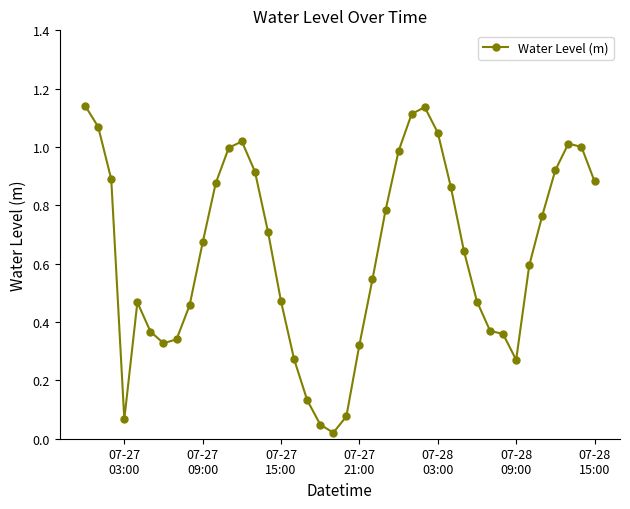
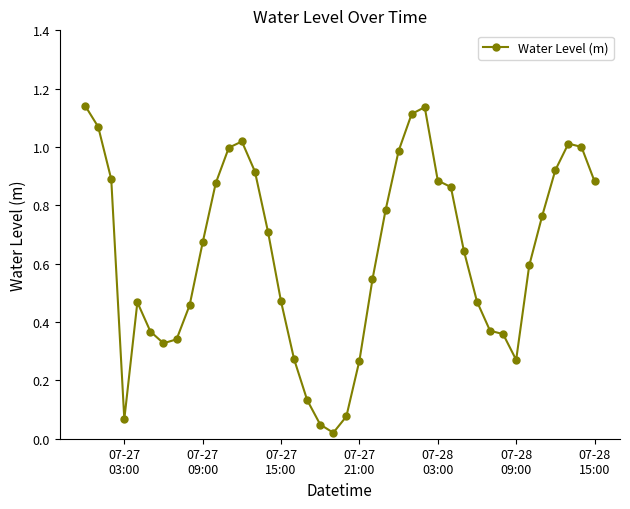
07-27 21:00: 0.32 -> 0.27
07-28 03:00: 1.05 -> 0.88
